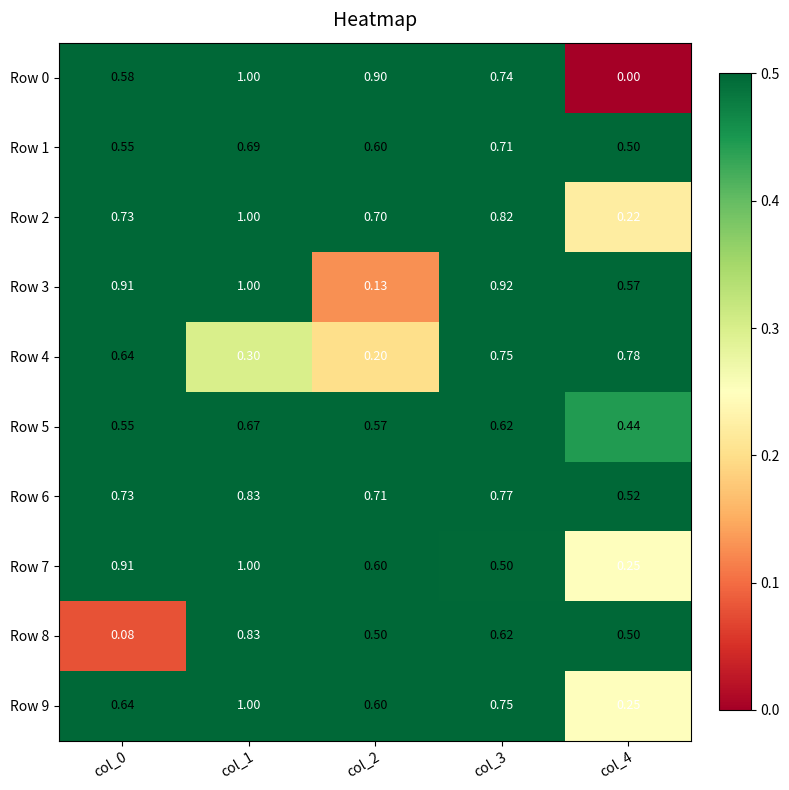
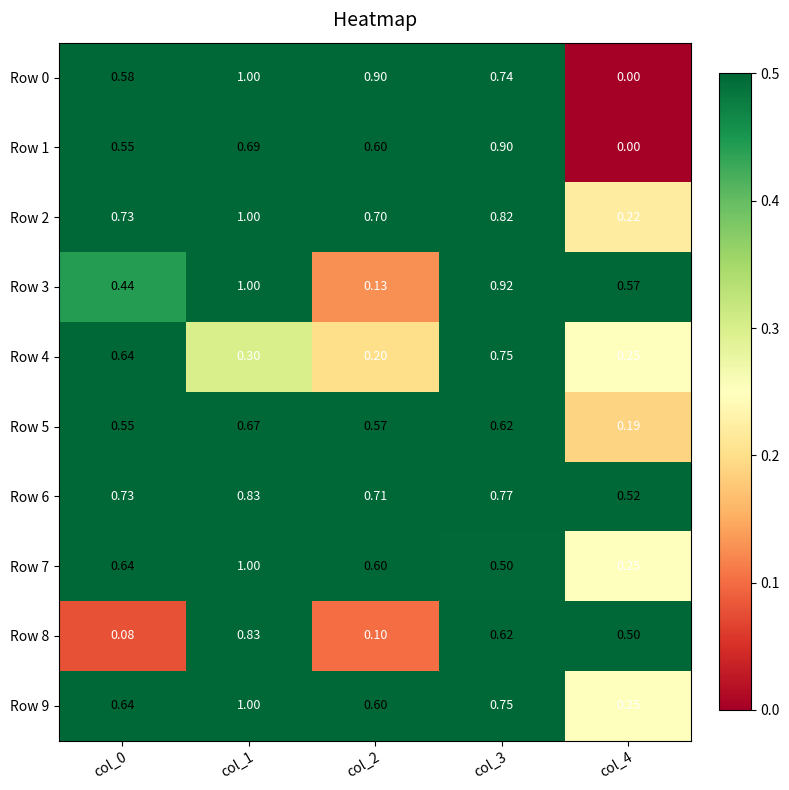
Row 1, col_3: 0.71 -> 0.90
Row 1, col_4: 0.50 -> 0.00
Row 3, col_0: 0.91 -> 0.44
Row 4, col_4: 0.78 -> 0.25
Row 5, col_4: 0.44 -> 0.19
Row 7, col_0: 0.91 -> 0.64
Row 8, col_2: 0.50 -> 0.10
